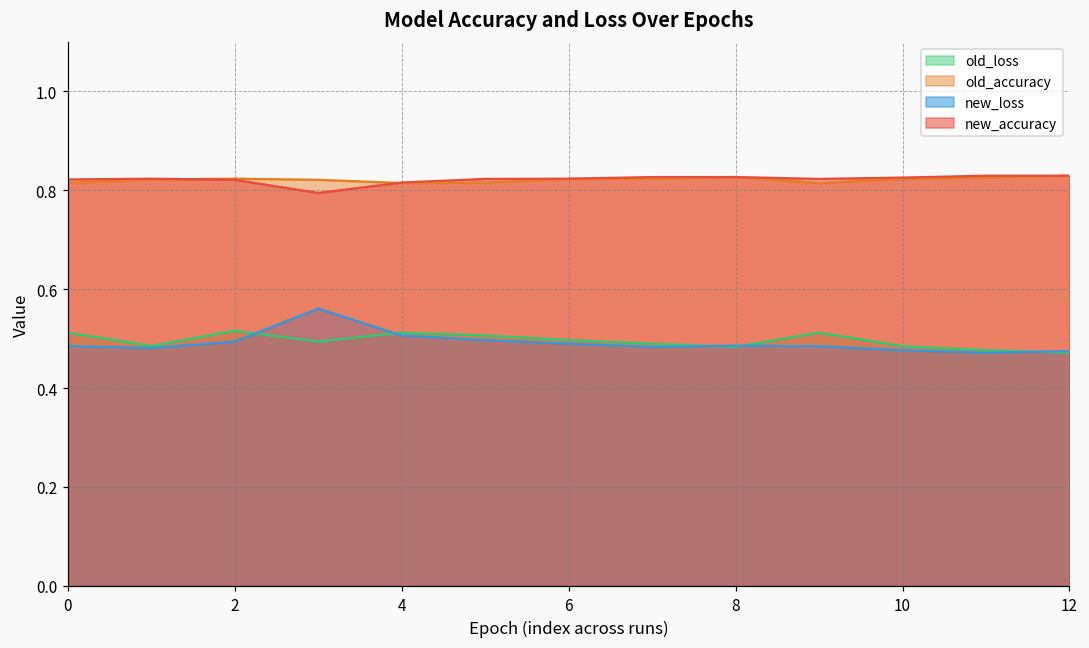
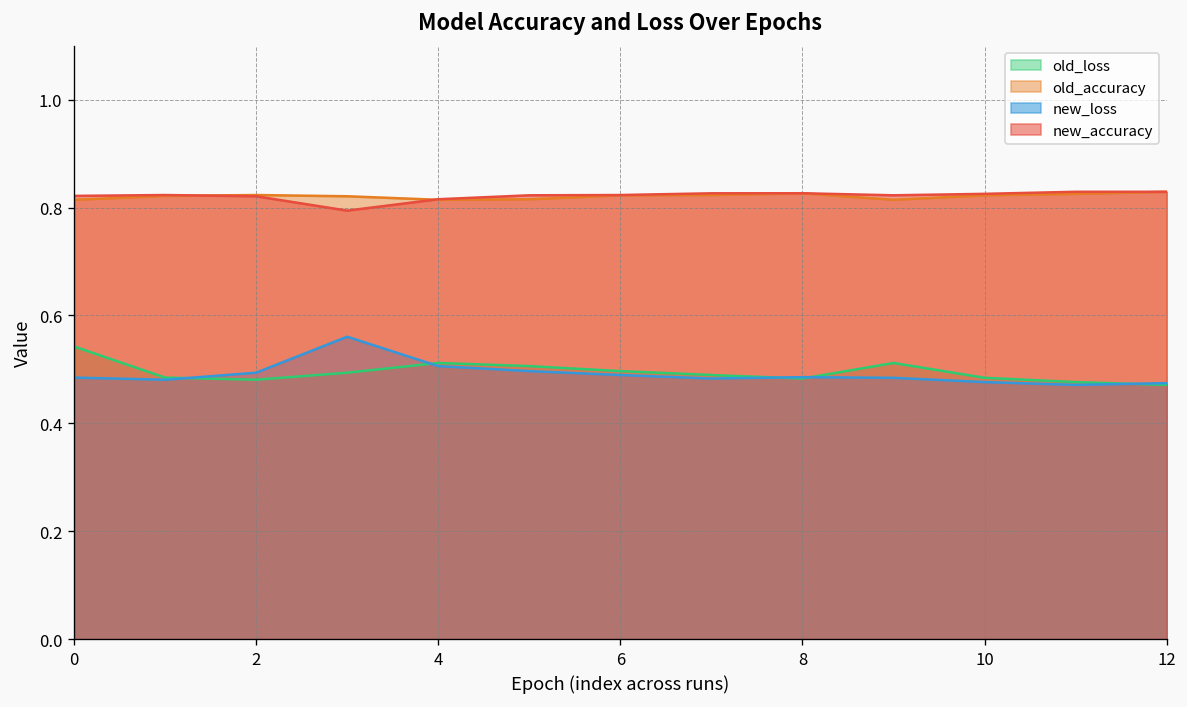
old_loss, 0: 0.51 -> 0.54
old_loss, 2: 0.52 -> 0.48
